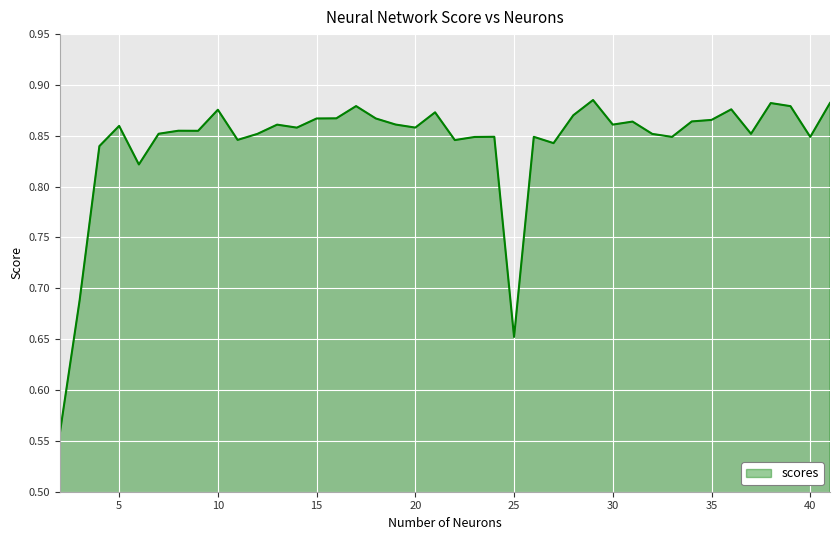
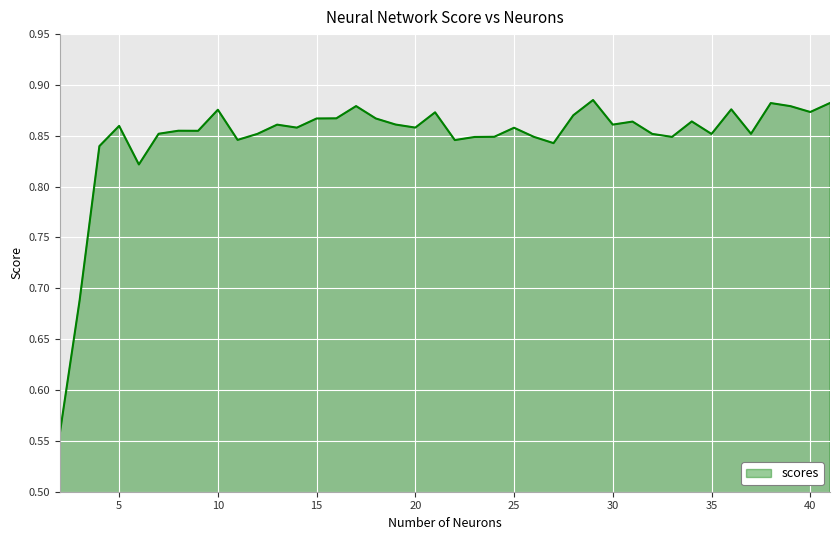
25: 0.652 -> 0.858
35: 0.866 -> 0.852
40: 0.849 -> 0.873
